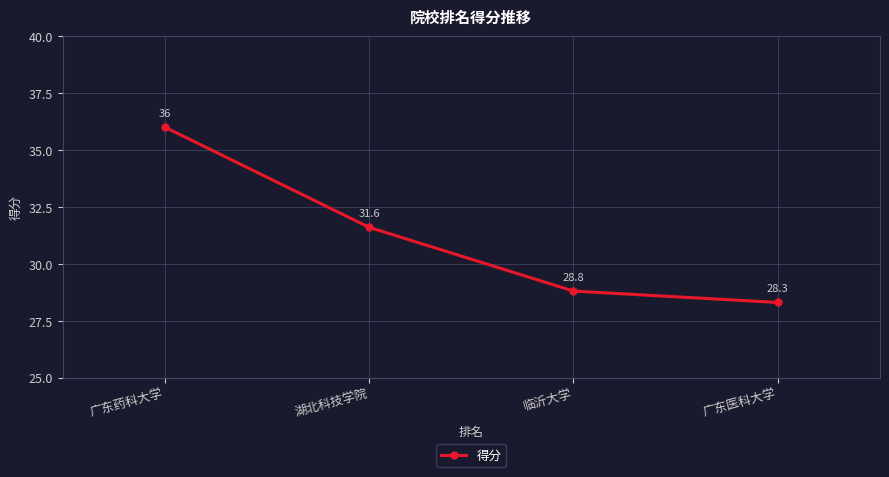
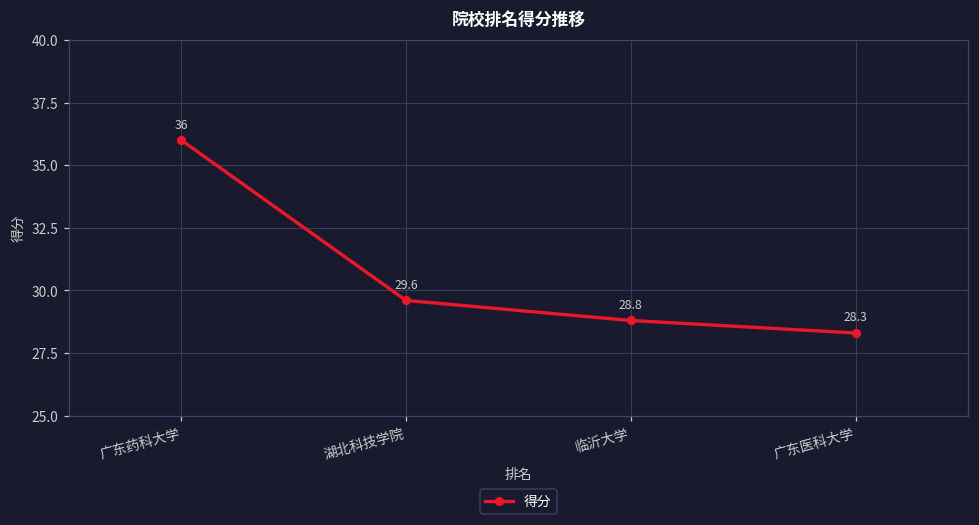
湖北科技学院: 31.6 -> 29.6
